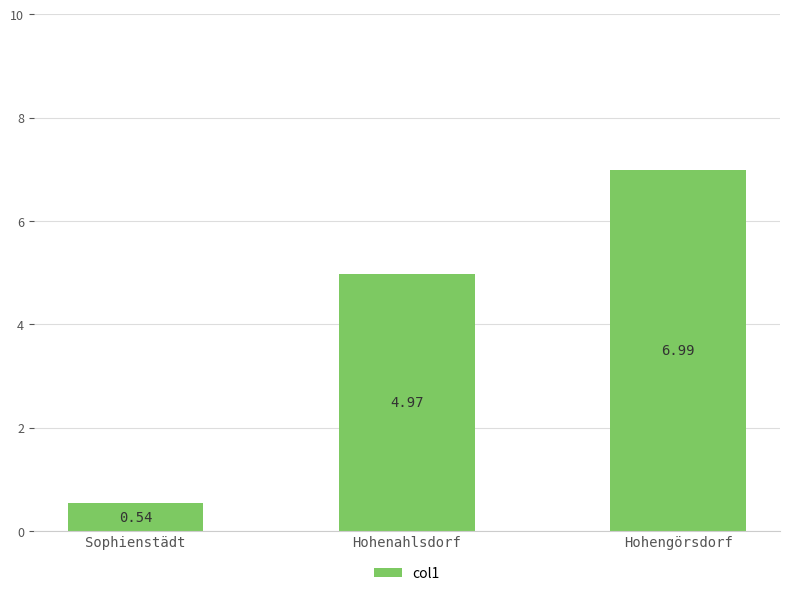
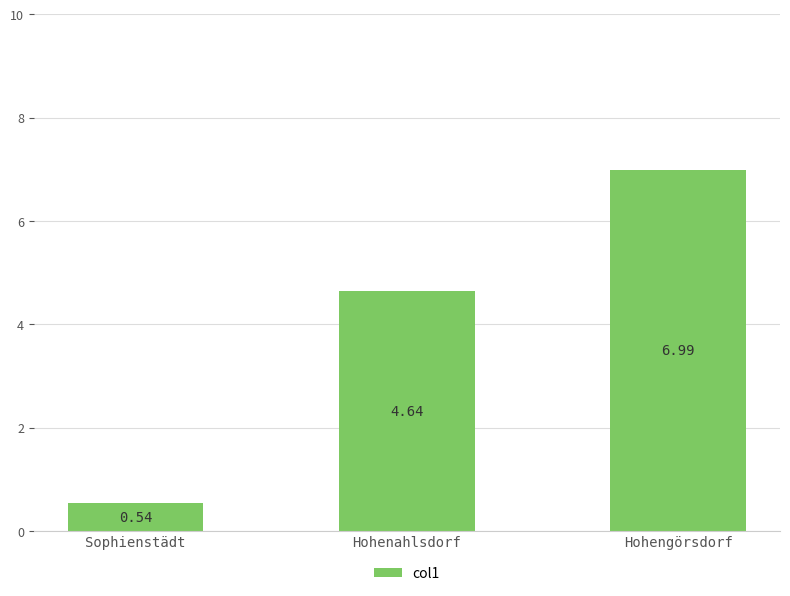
Hohenahlsdorf: 4.97 -> 4.64
